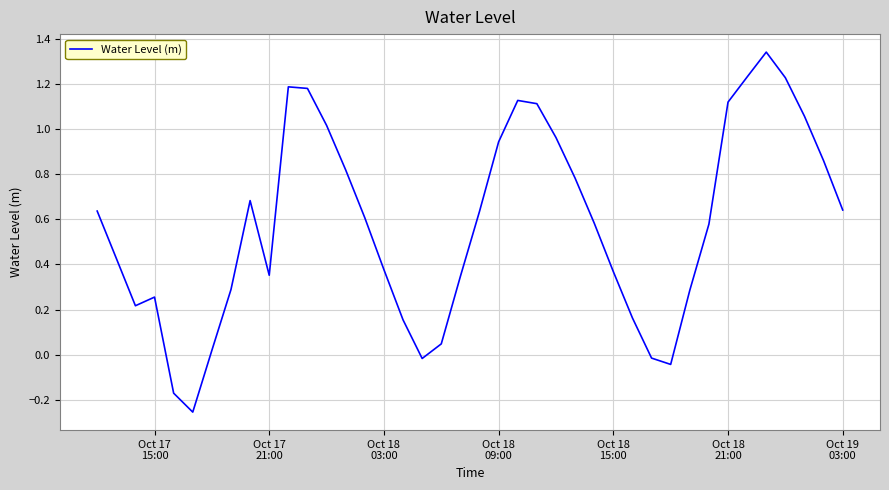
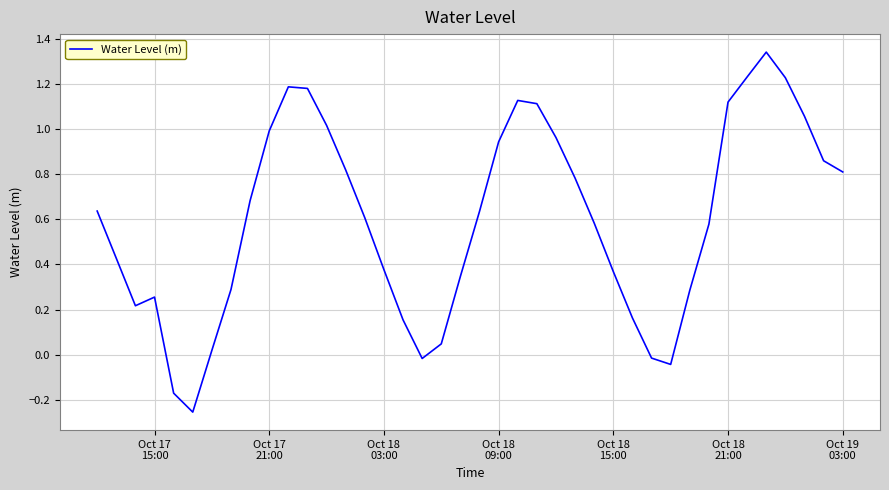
Oct 17 21:00: 0.35 -> 0.99
Oct 19 03:00: 0.64 -> 0.81
